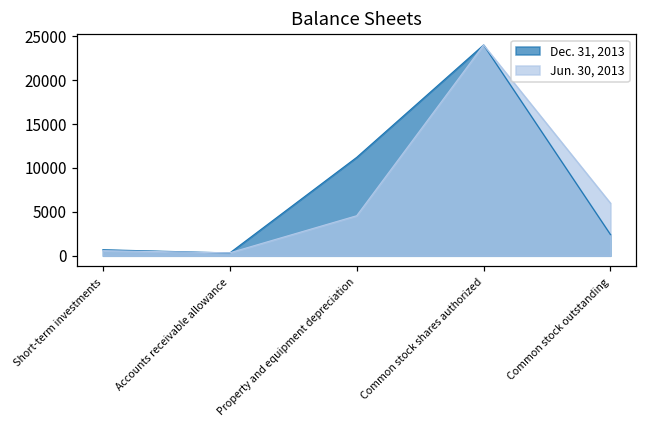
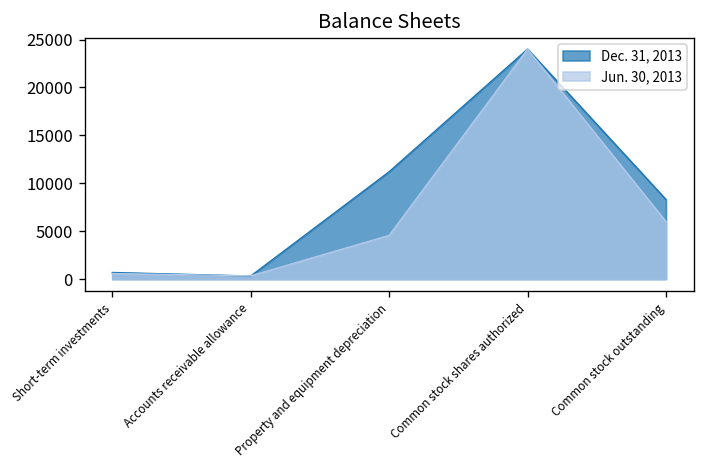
Dec. 31, 2013, Common stock outstanding: 2000 -> 8000
